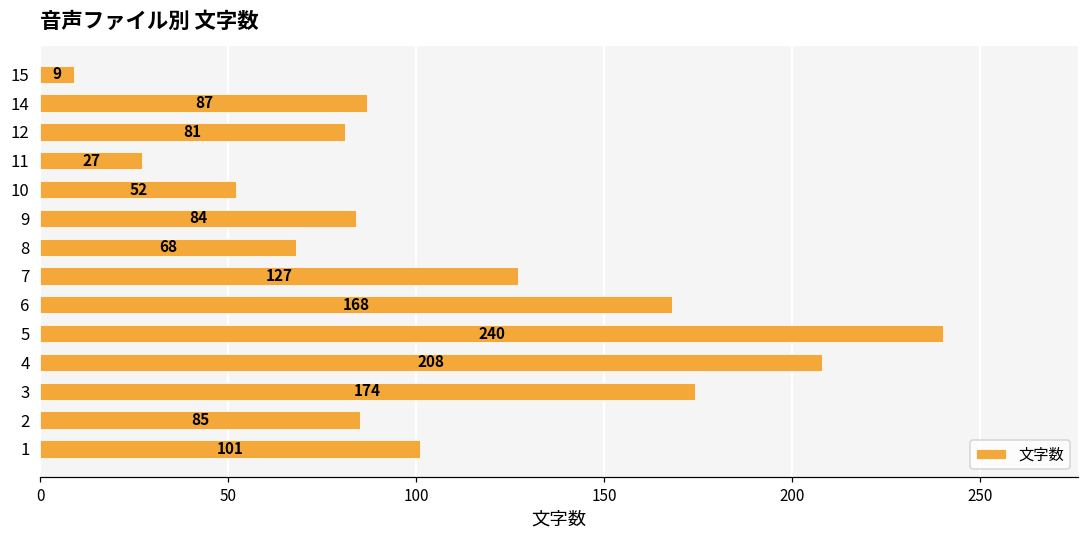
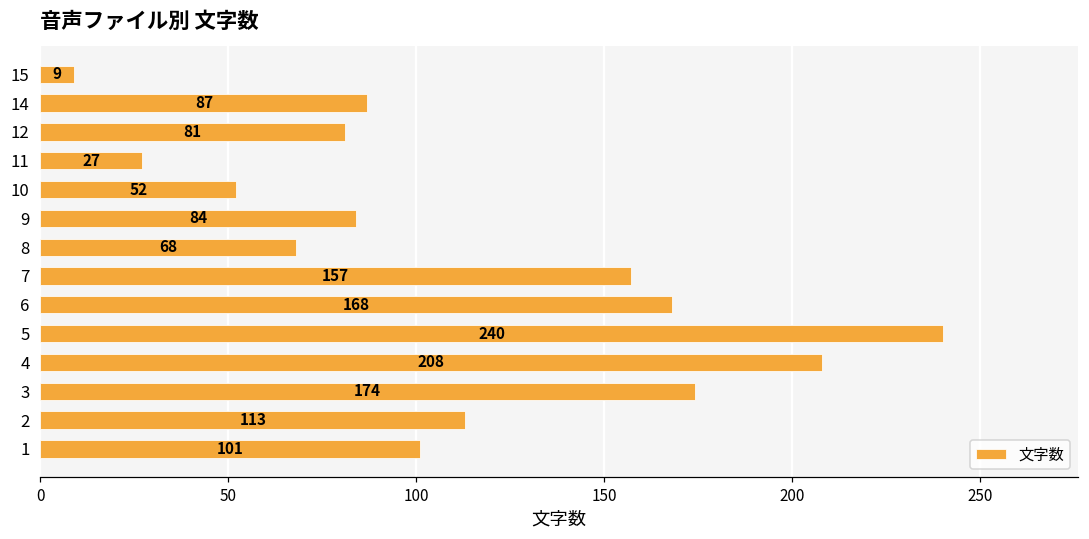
7: 127 -> 157
2: 85 -> 113
